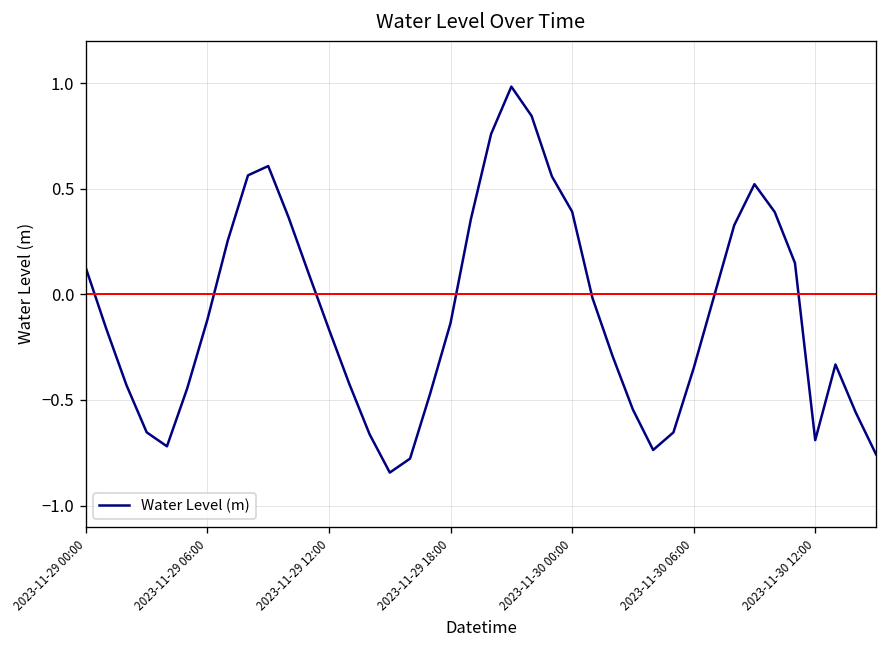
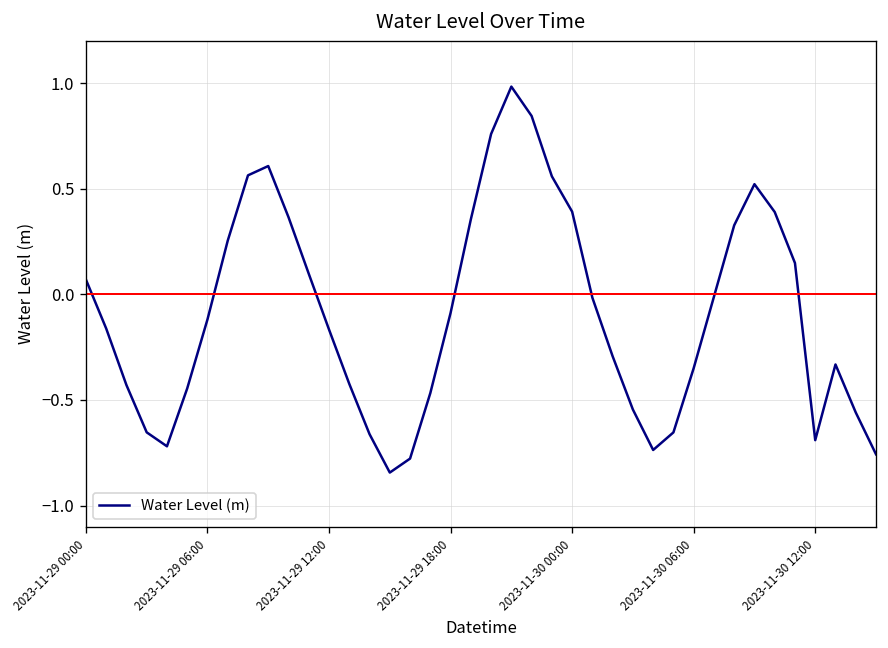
2023-11-29 00:00: 0.12 -> 0.07
2023-11-29 18:00: -0.13 -> -0.09
